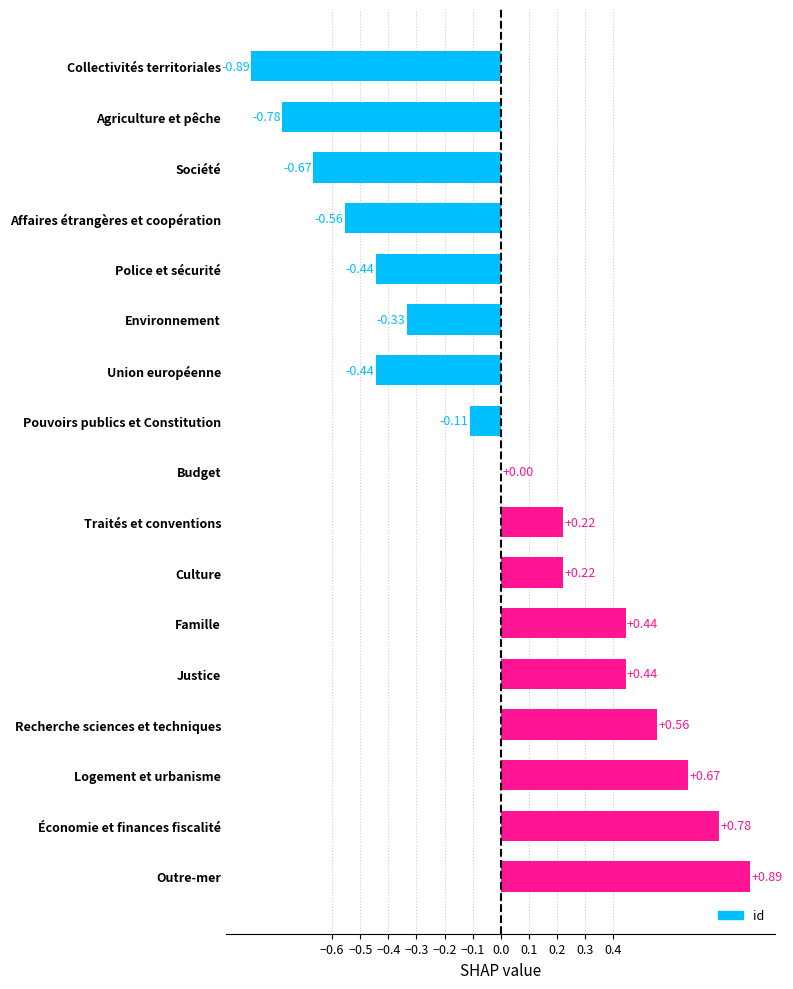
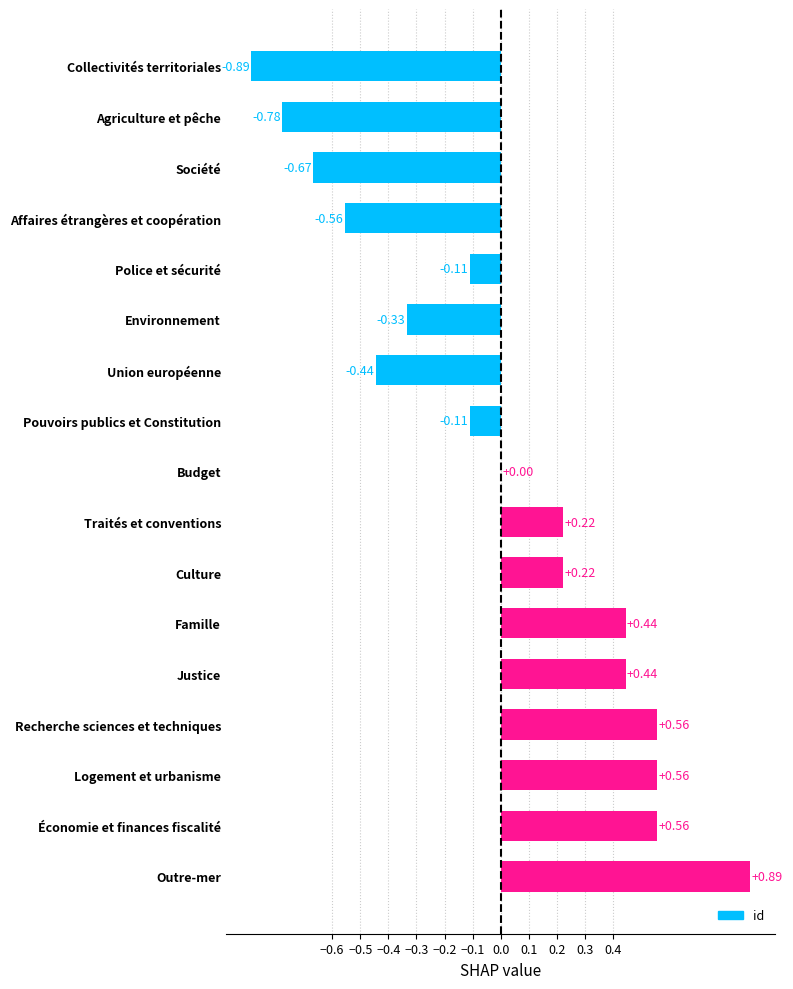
Police et sécurité: -0.44 -> -0.11
Logement et urbanisme: +0.67 -> +0.56
Économie et finances fiscalité: +0.78 -> +0.56
